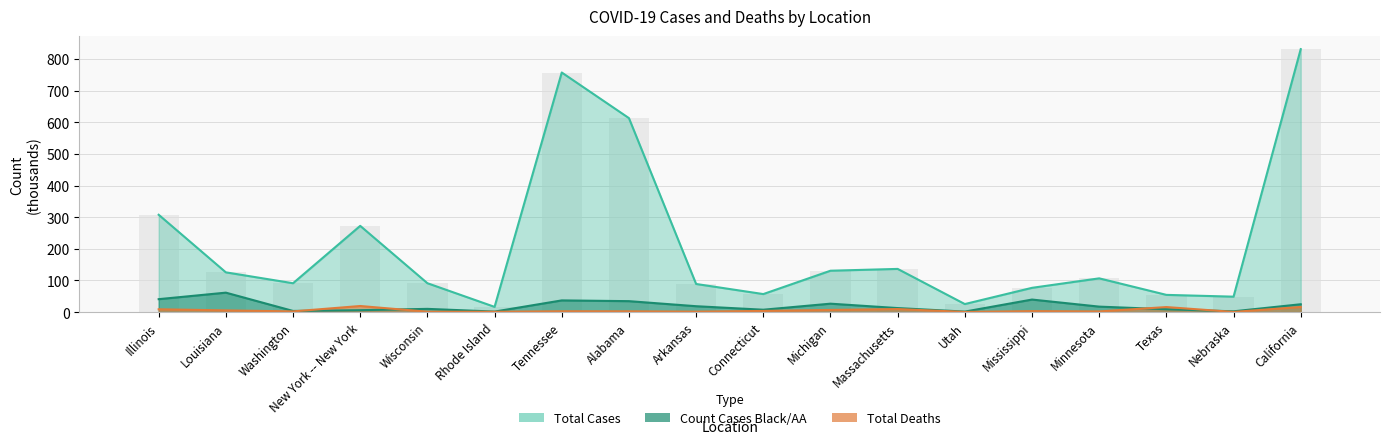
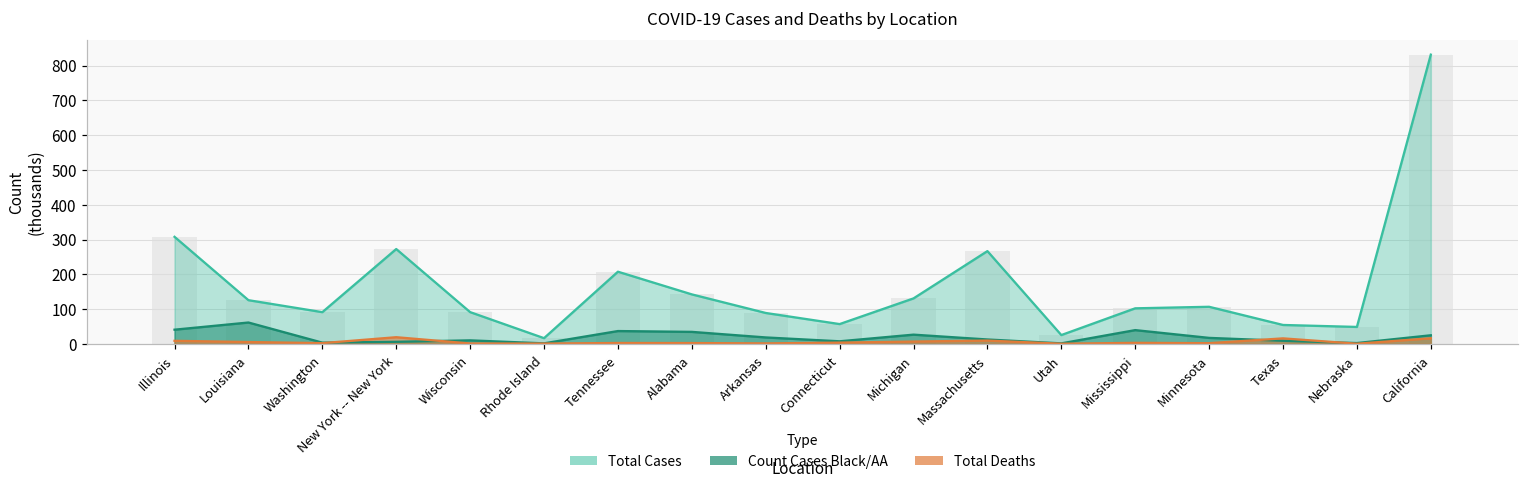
Total Cases, Tennessee: 760 -> 210
Total Cases, Alabama: 610 -> 140
Total Cases, Massachusetts: 140 -> 270
Total Cases, Mississippi: 80 -> 100
